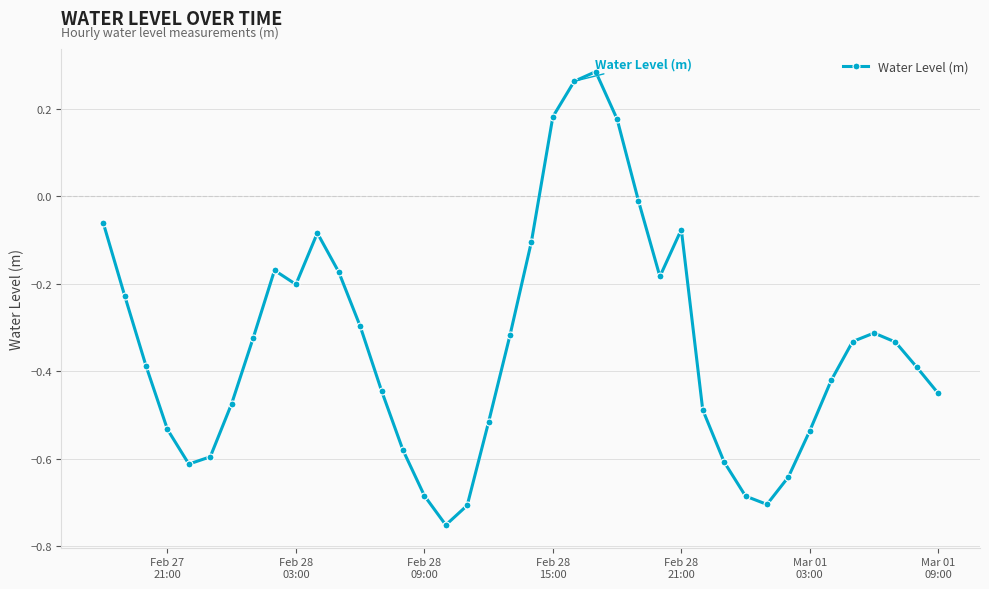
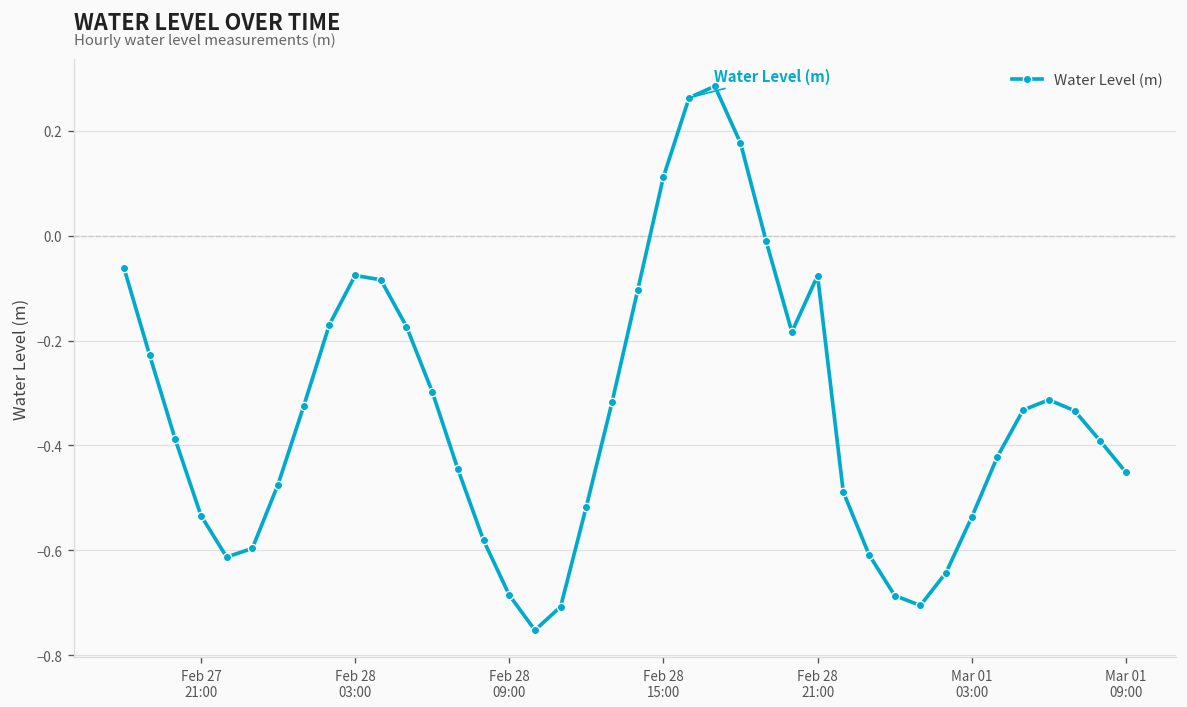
Feb 28 03:00: -0.20 -> -0.08
Feb 28 15:00: 0.18 -> 0.11
